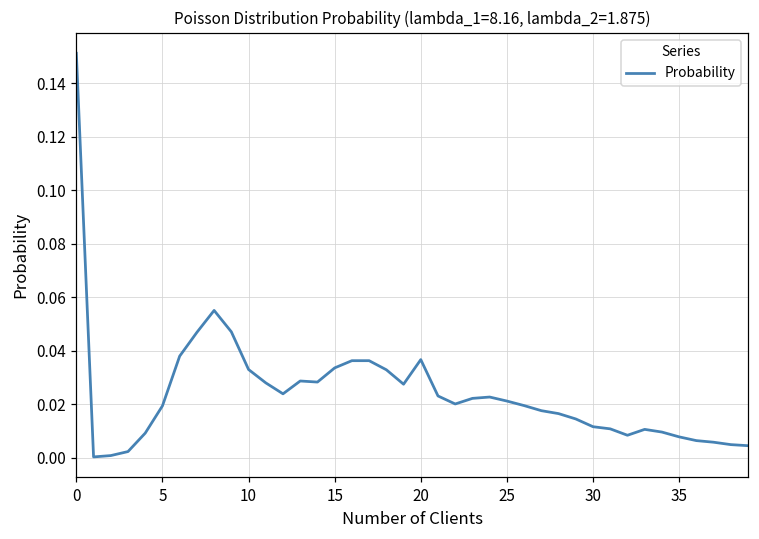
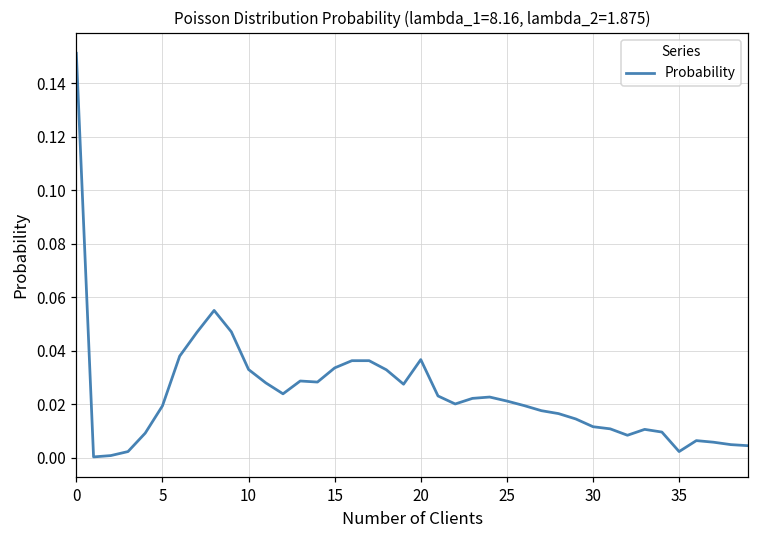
35: 0.008 -> 0.002
